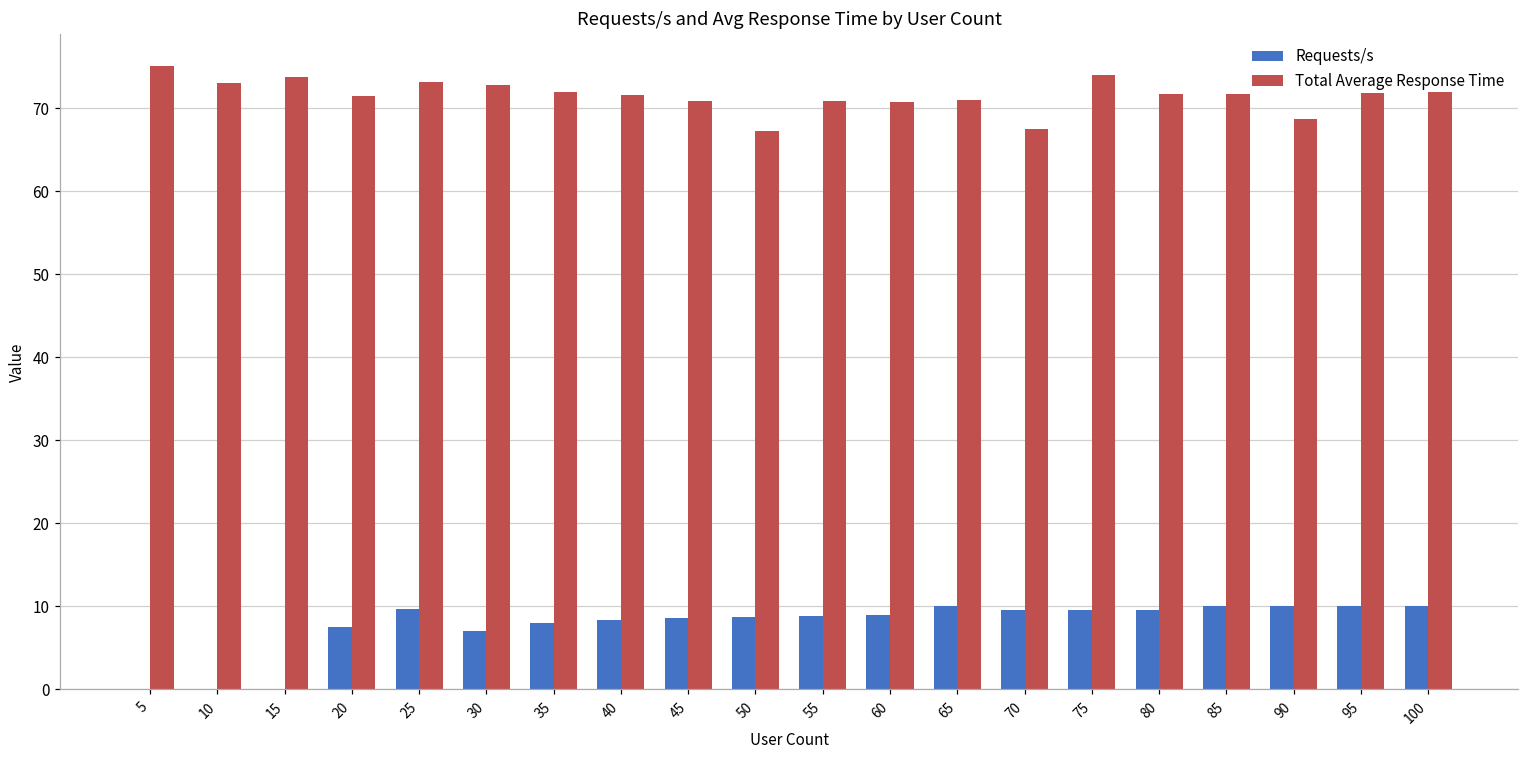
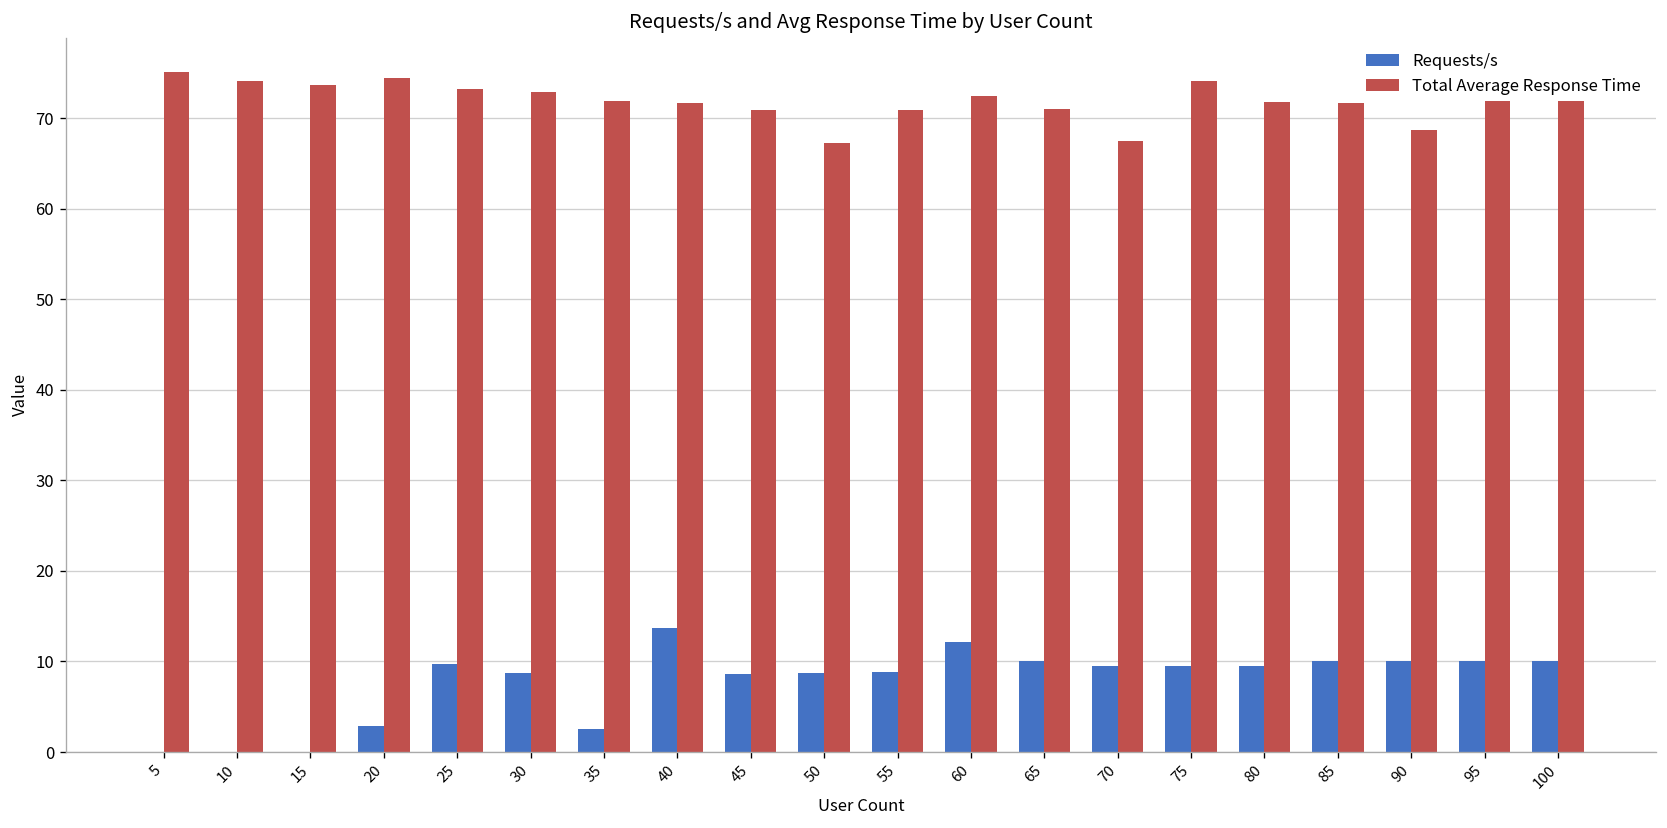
Total Average Response Time, 10: 73 -> 74
Requests/s, 20: 8 -> 3
Total Average Response Time, 20: 71 -> 74
Requests/s, 30: 7 -> 9
Requests/s, 35: 8 -> 3
Requests/s, 40: 8 -> 14
Requests/s, 60: 9 -> 12
Total Average Response Time, 60: 71 -> 72
